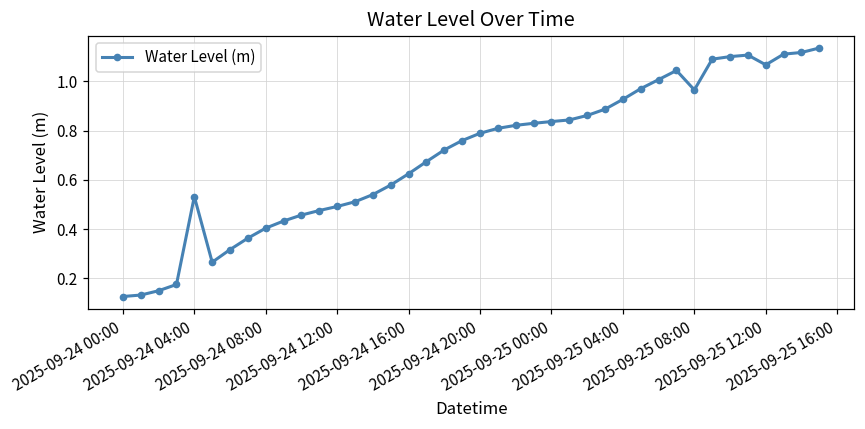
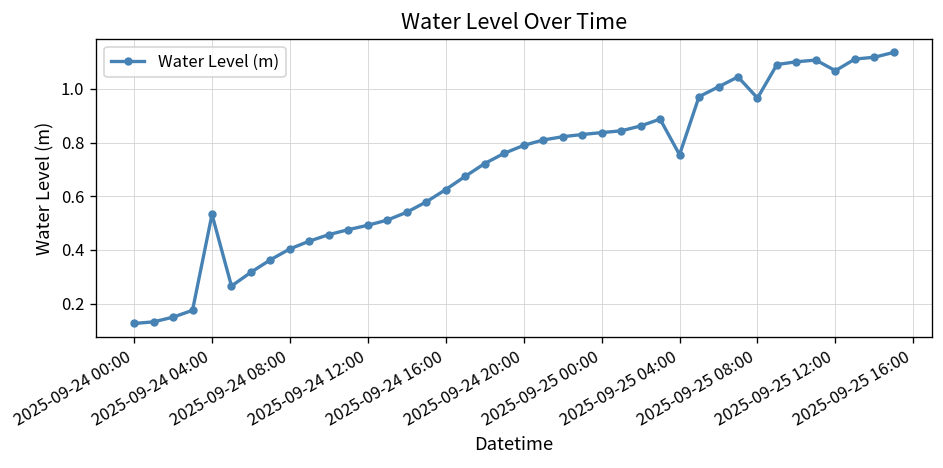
2025-09-25 04:00: 0.93 -> 0.75
